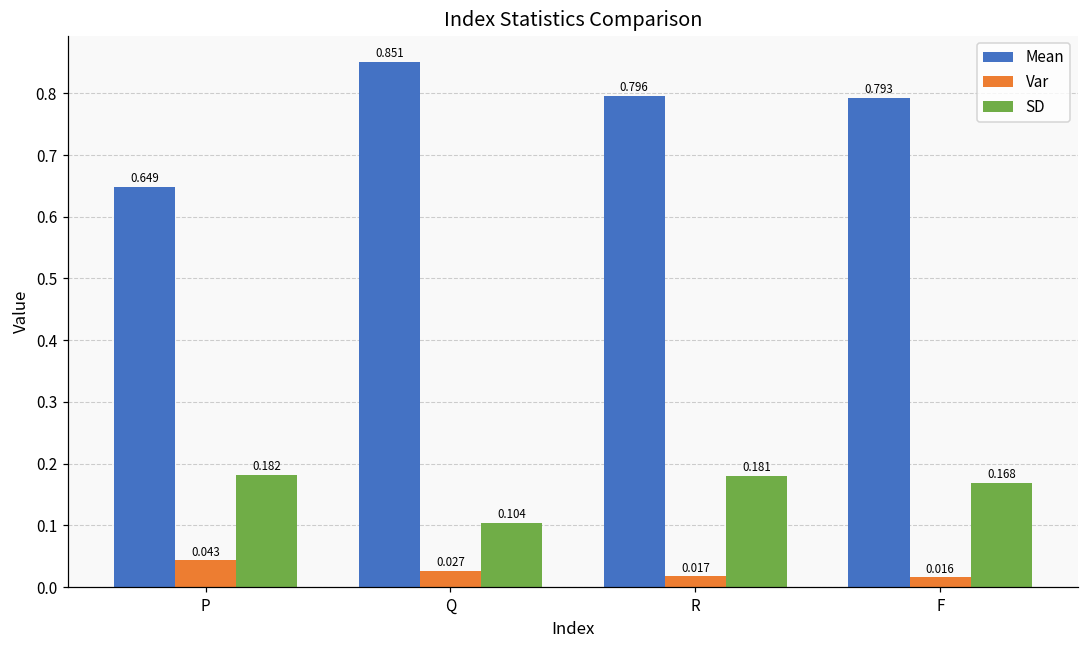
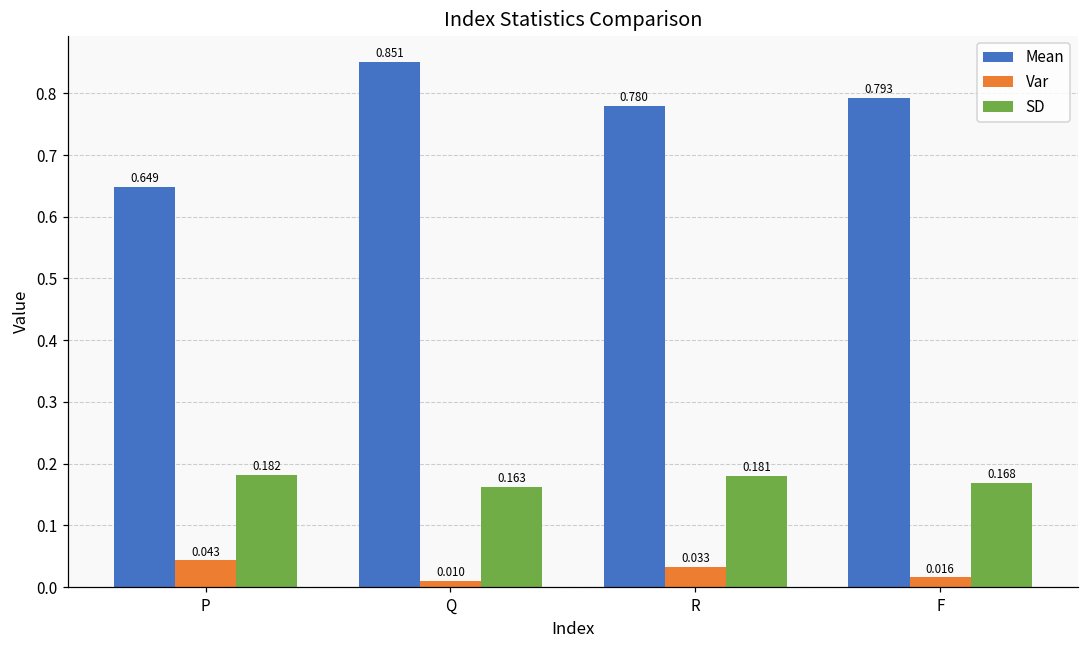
Var, Q: 0.027 -> 0.010
SD, Q: 0.104 -> 0.163
Mean, R: 0.796 -> 0.780
Var, R: 0.017 -> 0.033
